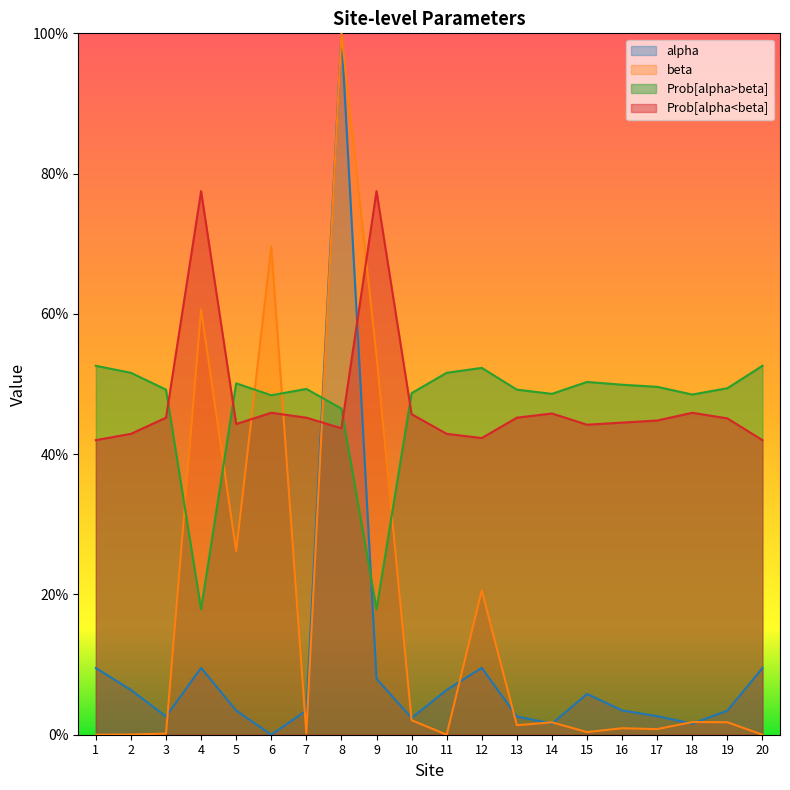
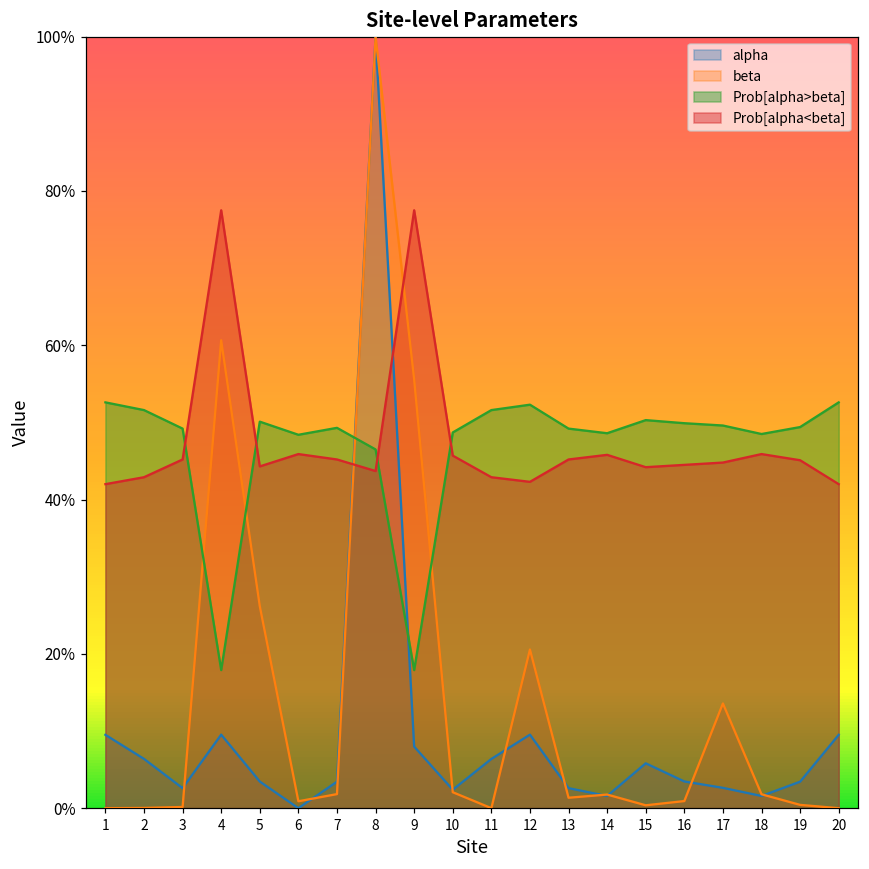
beta, 6: 70% -> 1%
beta, 7: 0% -> 2%
beta, 9: 54% -> 56%
beta, 17: 1% -> 14%
beta, 19: 2% -> 0%
